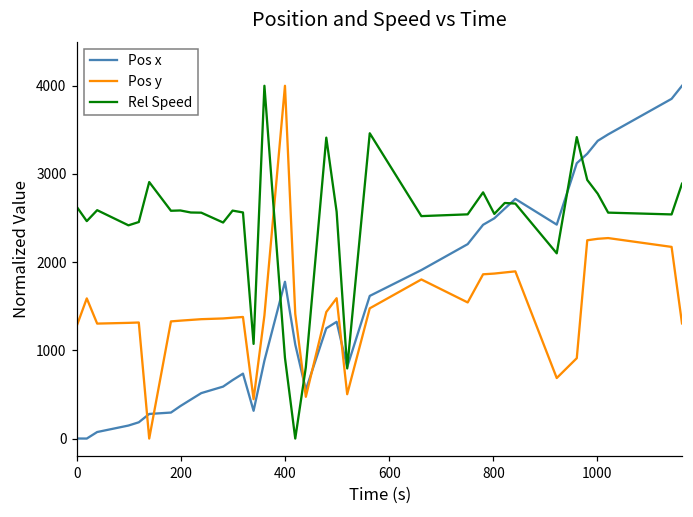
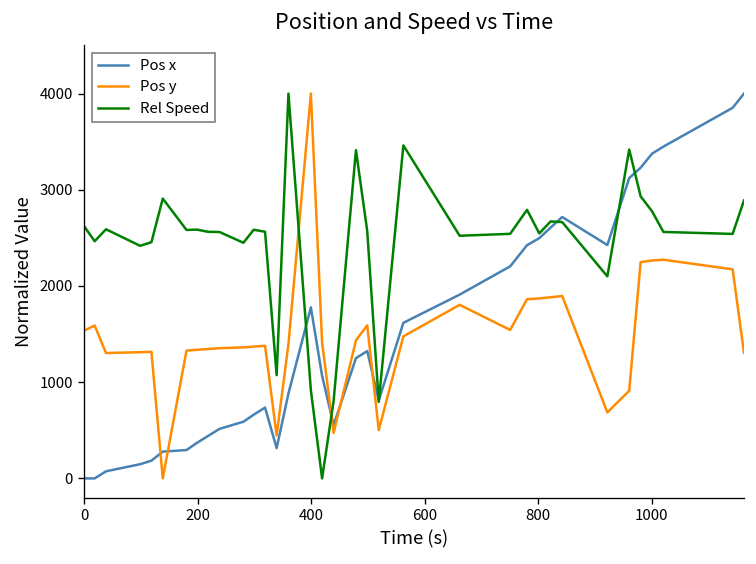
Pos y, 0: 1300 -> 1500
